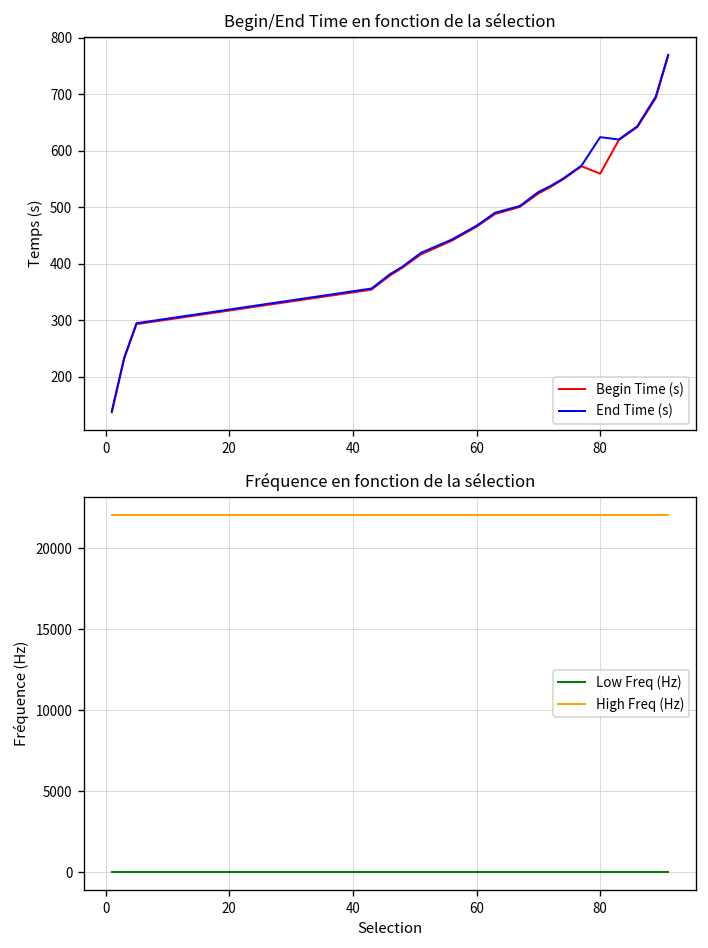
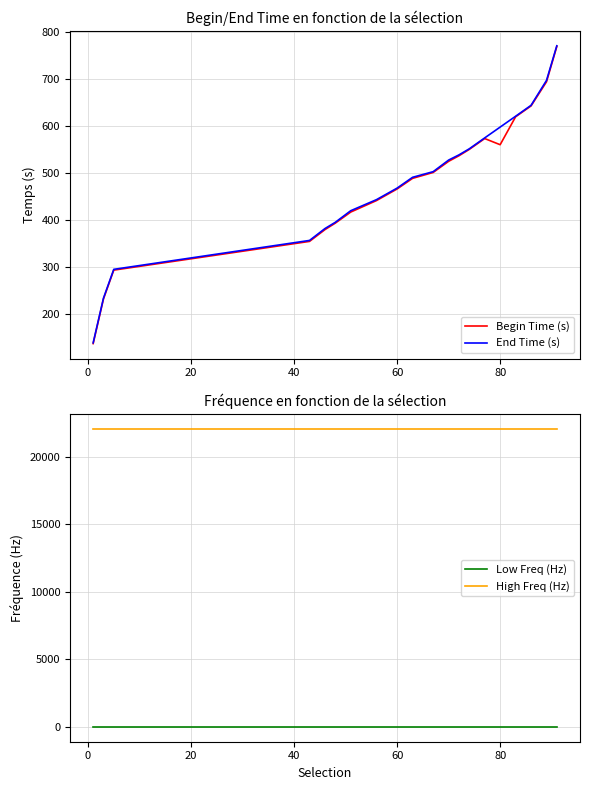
Begin/End Time en fonction de la sélection, End Time (s), 80: 620 -> 600
